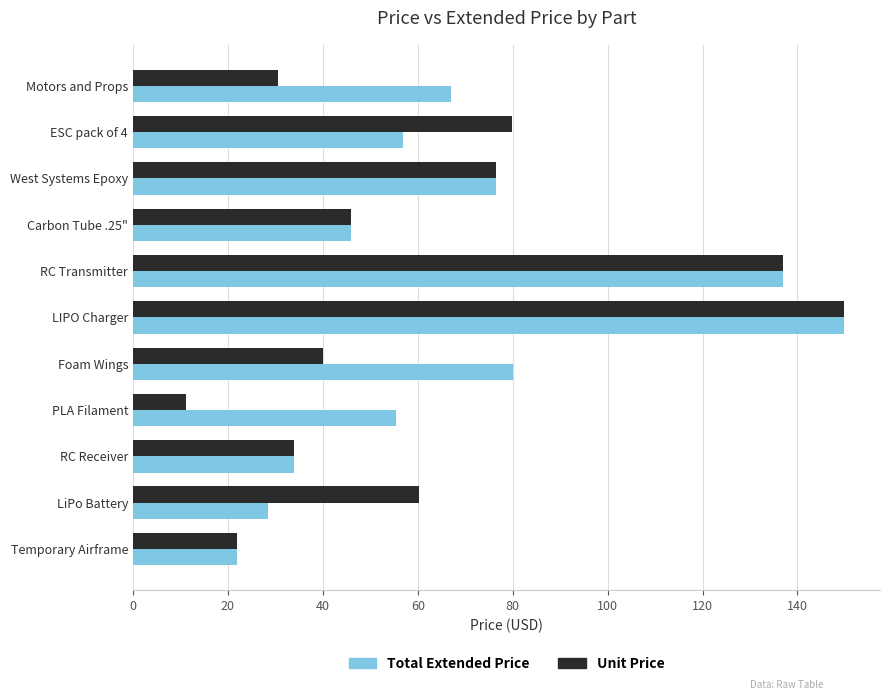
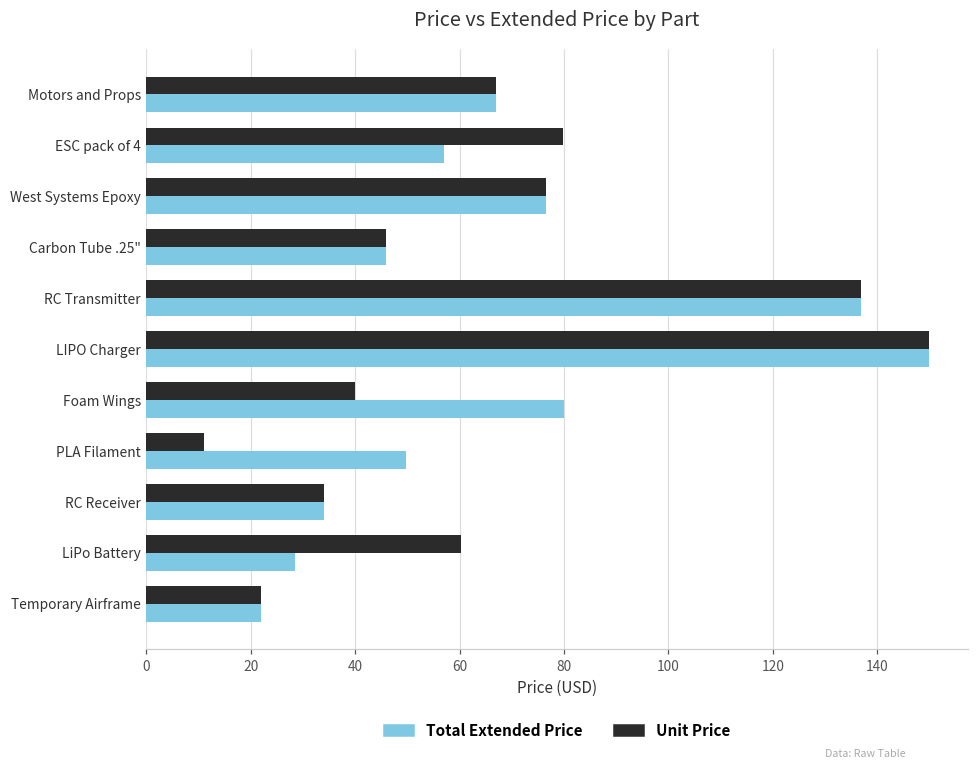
Unit Price, Motors and Props: 31 -> 67
Total Extended Price, PLA Filament: 55 -> 50
